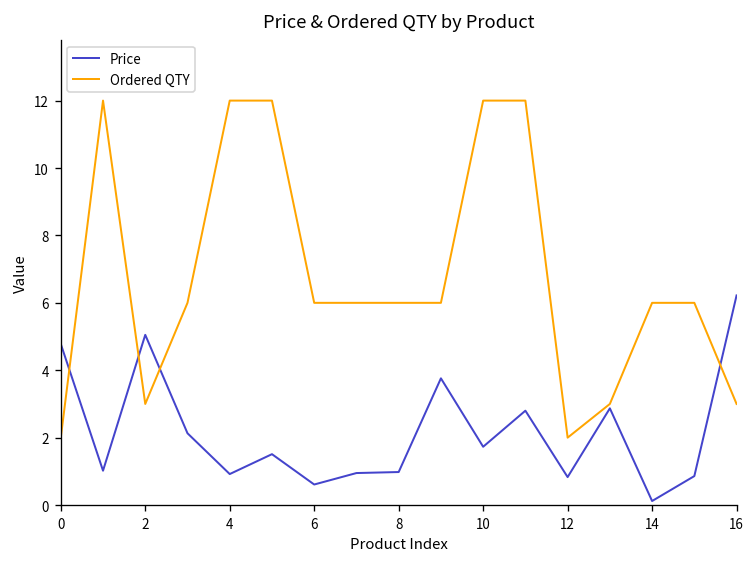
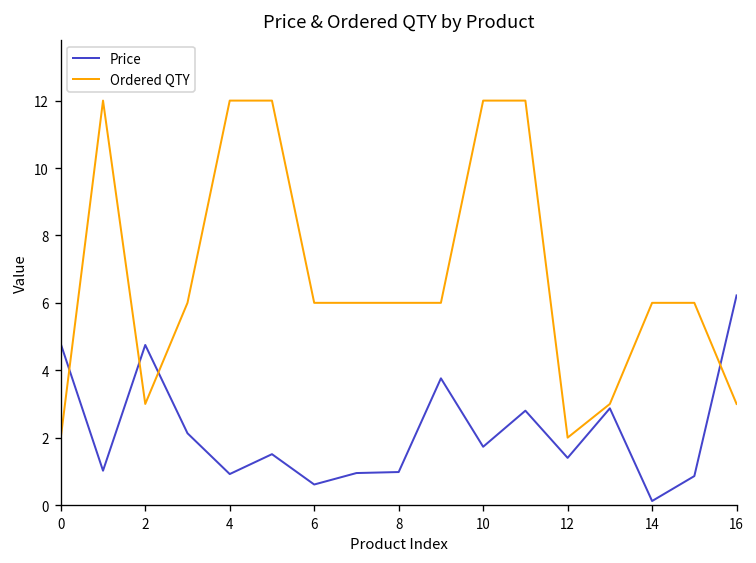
Price, 2: 5.1 -> 4.8
Price, 12: 0.8 -> 1.4
